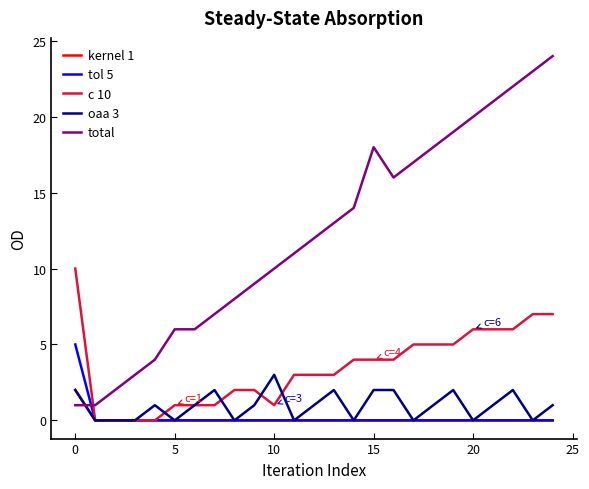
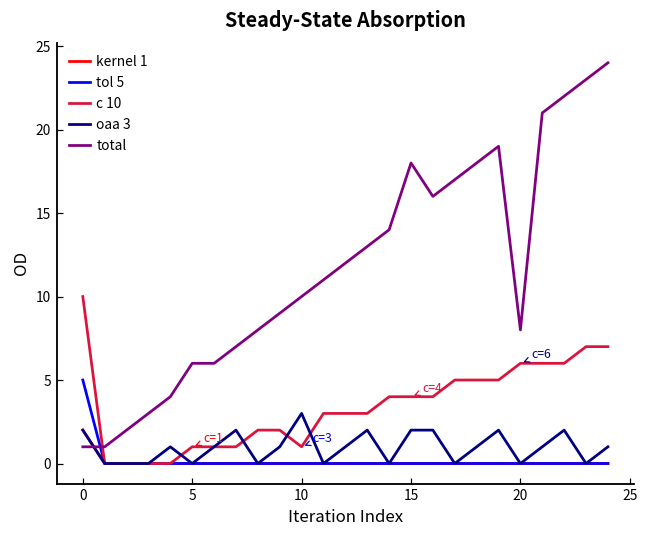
total, 20: 20 -> 8
